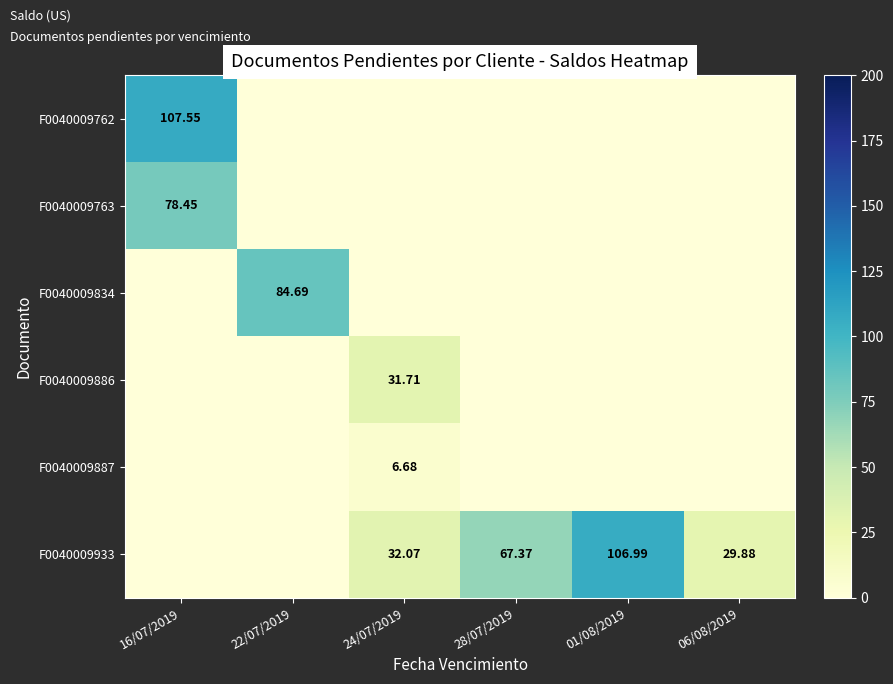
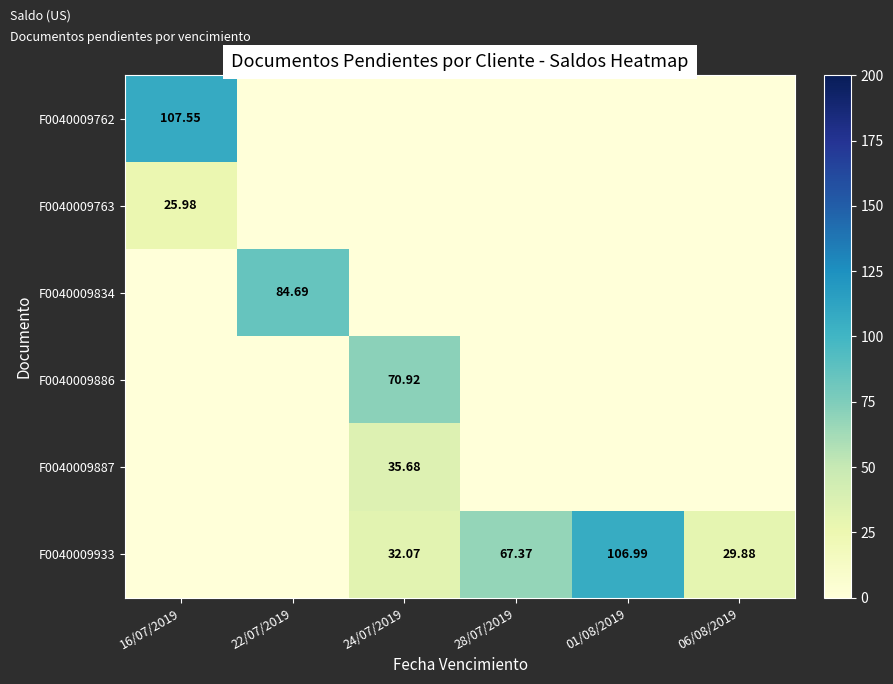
F0040009763, 16/07/2019: 78.45 -> 25.98
F0040009886, 24/07/2019: 31.71 -> 70.92
F0040009887, 24/07/2019: 6.68 -> 35.68
